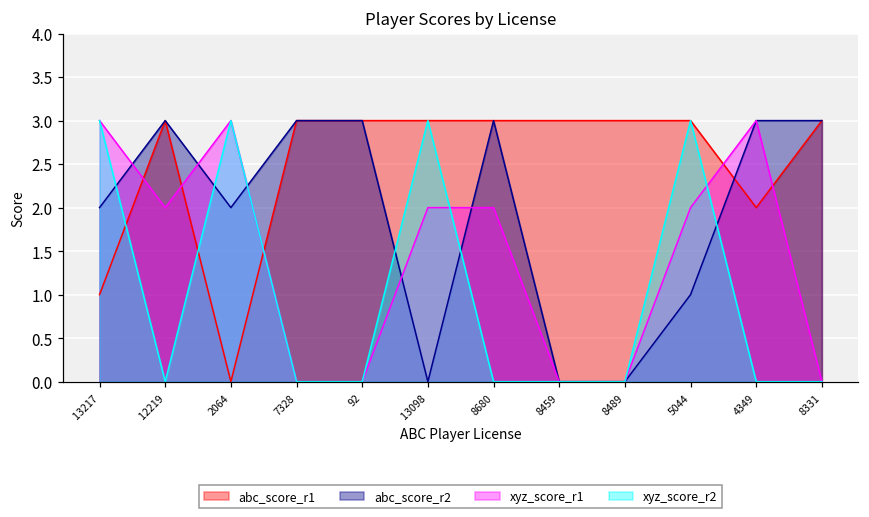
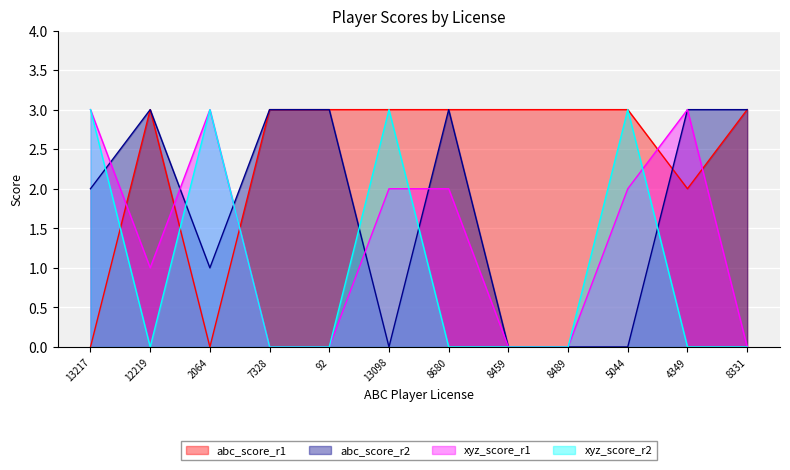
abc_score_r1, 13217: 1 -> 0
xyz_score_r1, 12219: 2 -> 1
abc_score_r2, 2064: 2 -> 1
abc_score_r2, 5044: 1 -> 0
